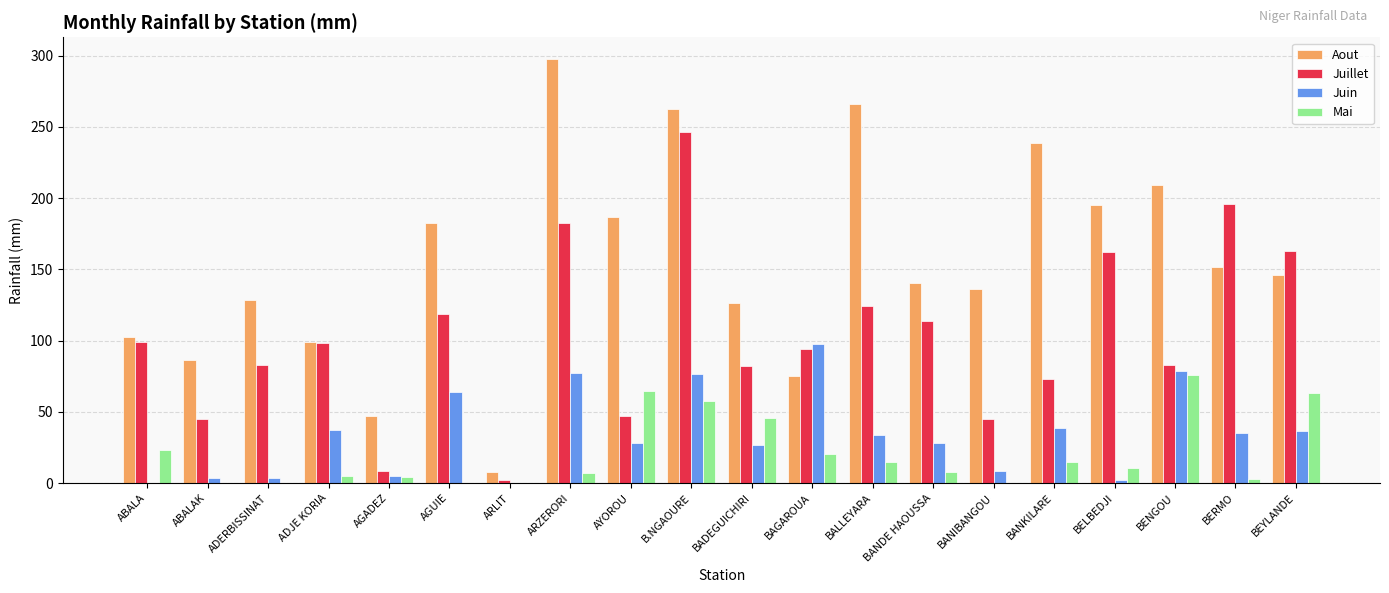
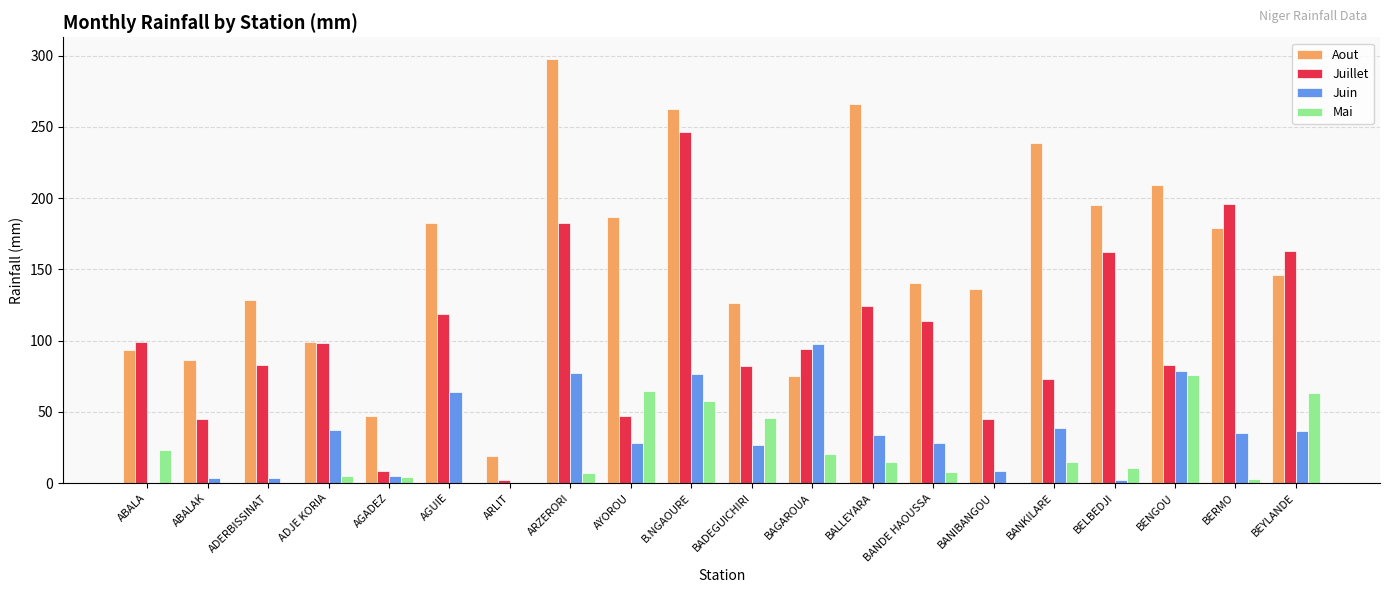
Aout, ABALA: 102 -> 94
Aout, ARLIT: 8 -> 19
Aout, BERMO: 152 -> 179
